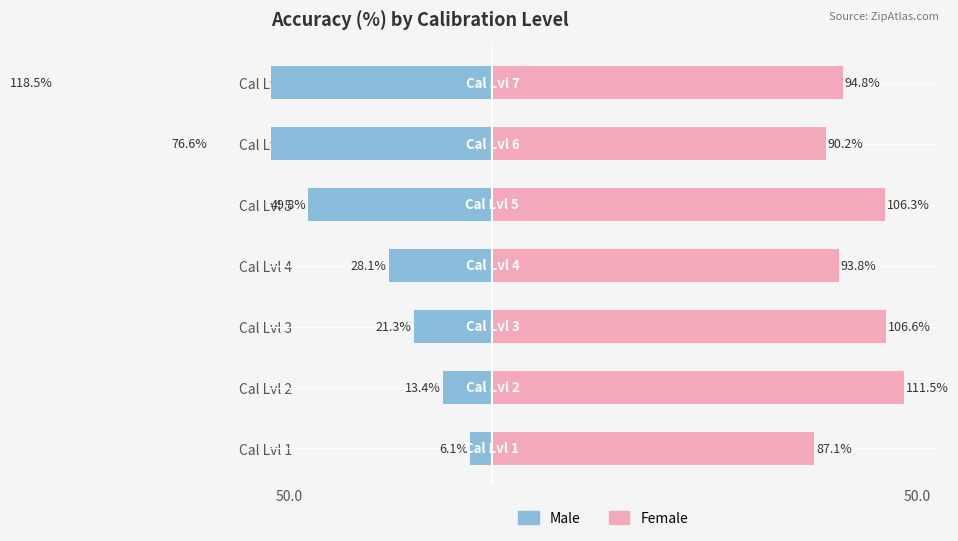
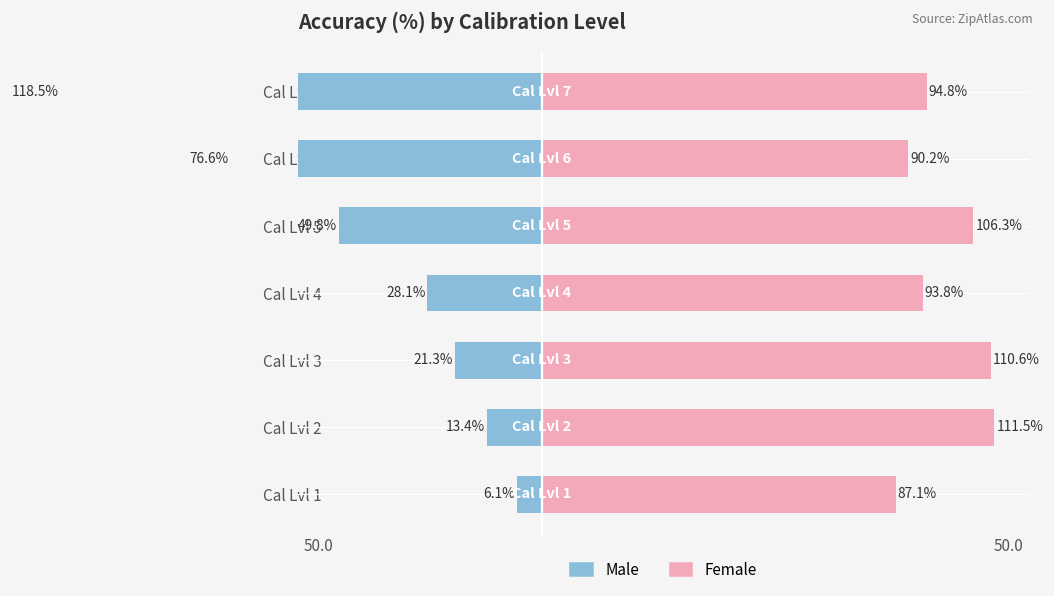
Female, Cal Lvl 3: 106.6% -> 110.6%
